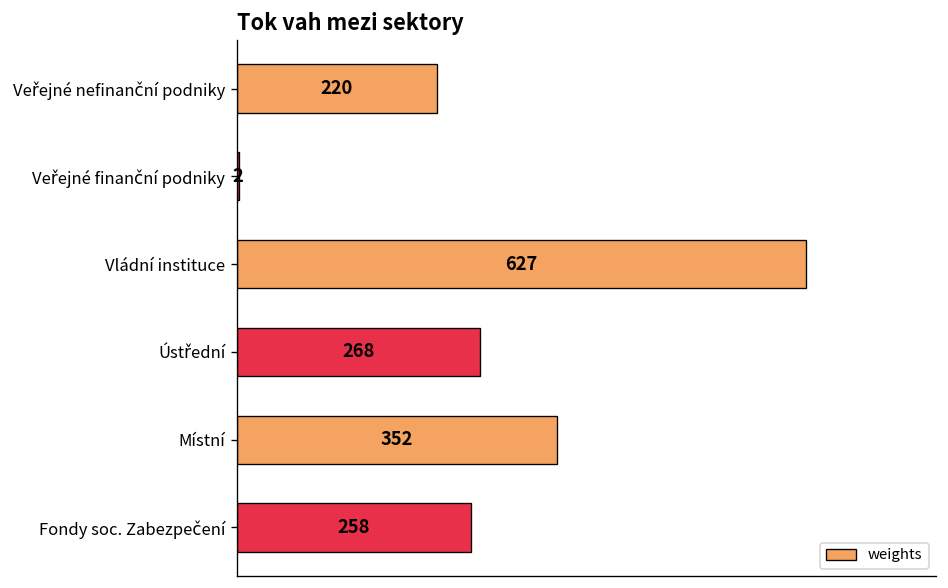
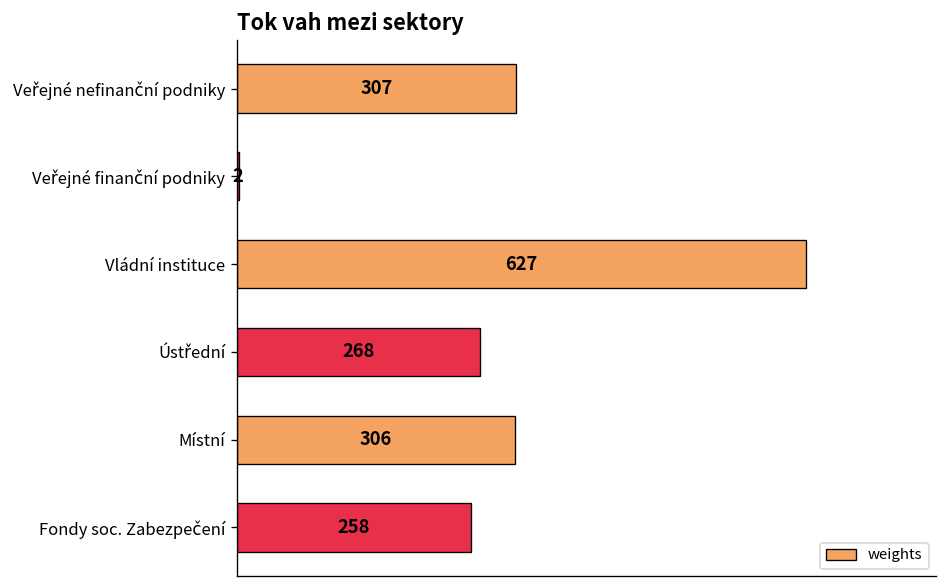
Veřejné nefinanční podniky: 220 -> 307
Místní: 352 -> 306
